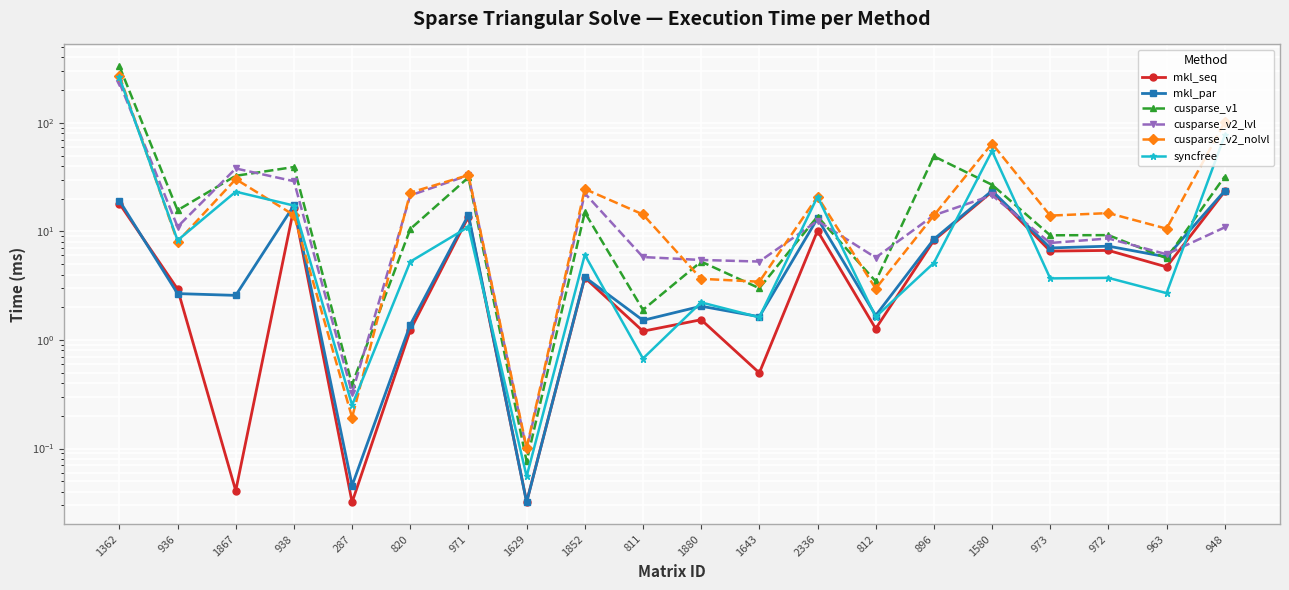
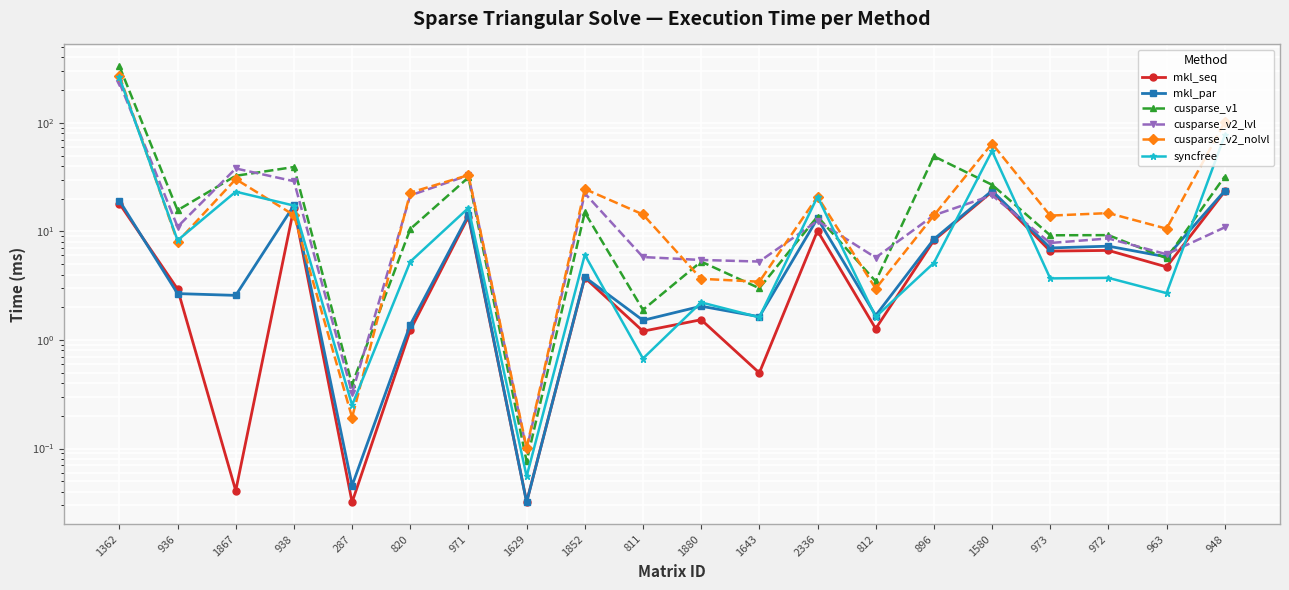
syncfree, 971: 11 -> 16
